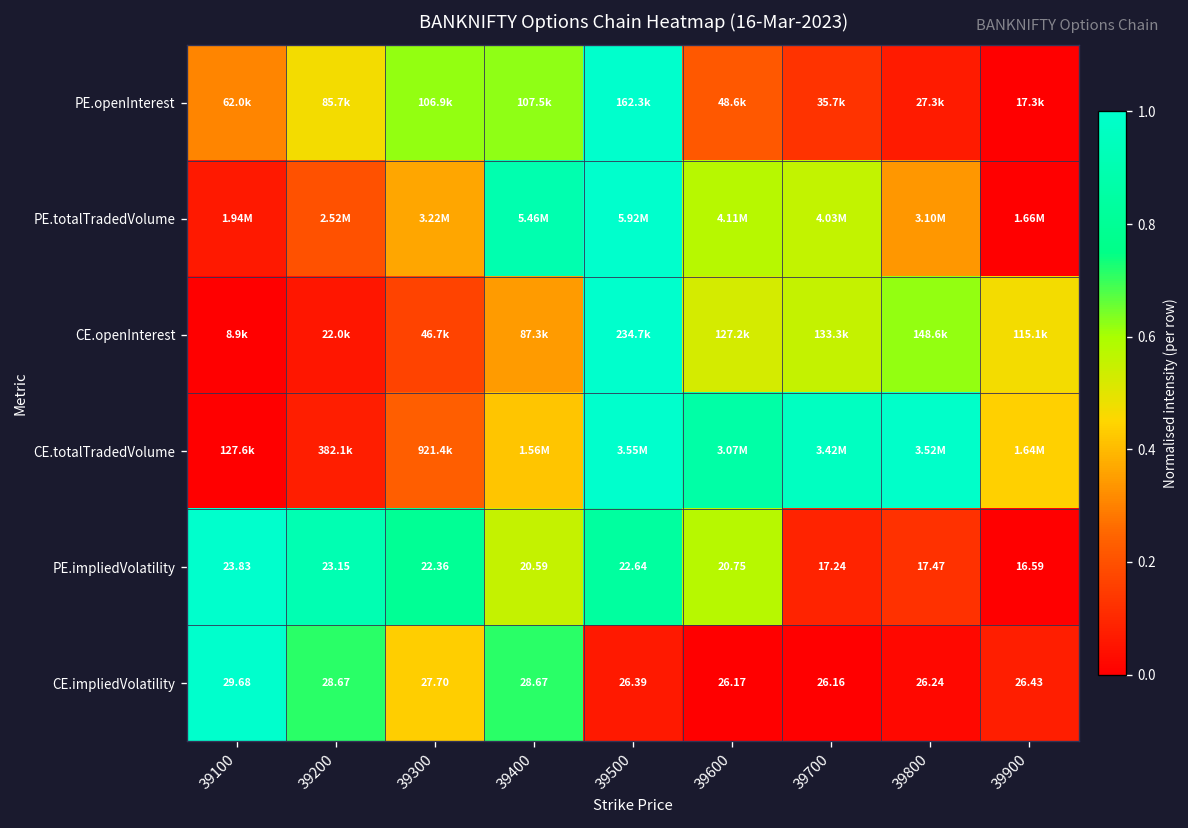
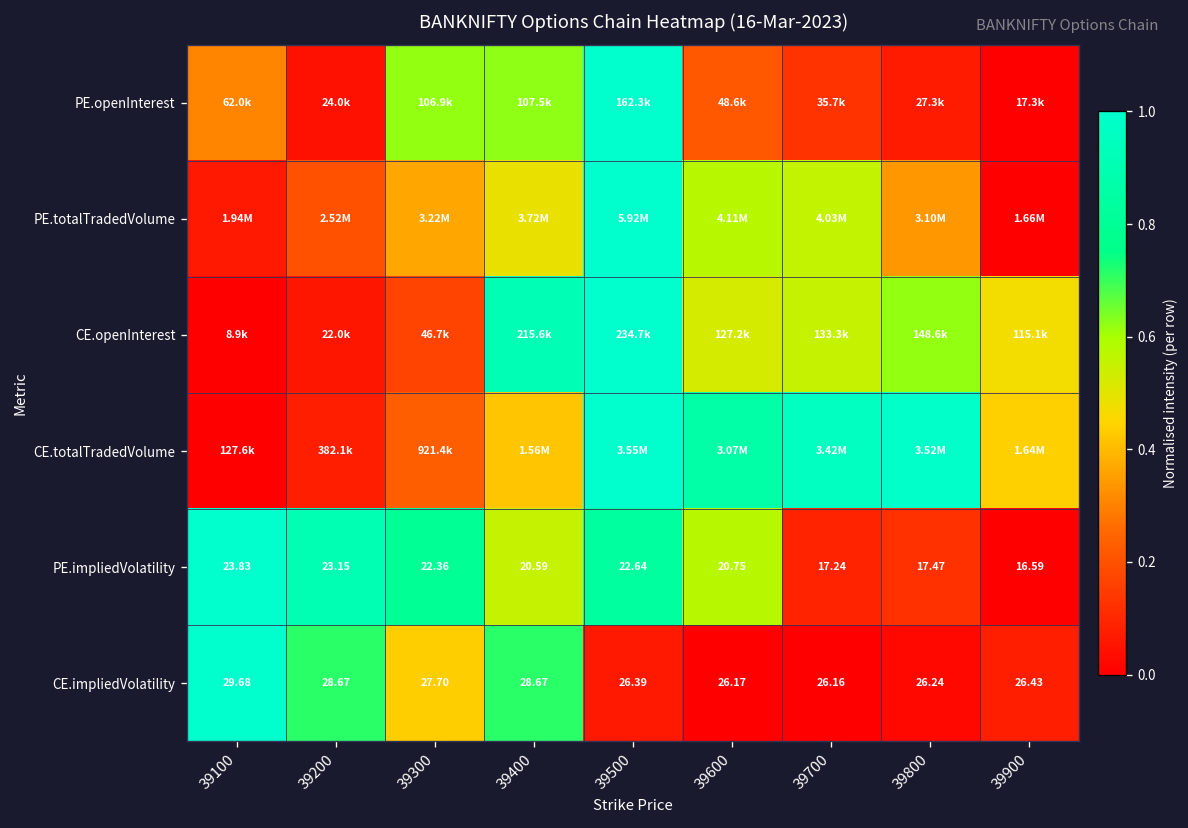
PE.openInterest, 39200: 85.7k -> 24.0k
PE.totalTradedVolume, 39400: 5.46M -> 3.72M
CE.openInterest, 39400: 87.3k -> 215.6k
